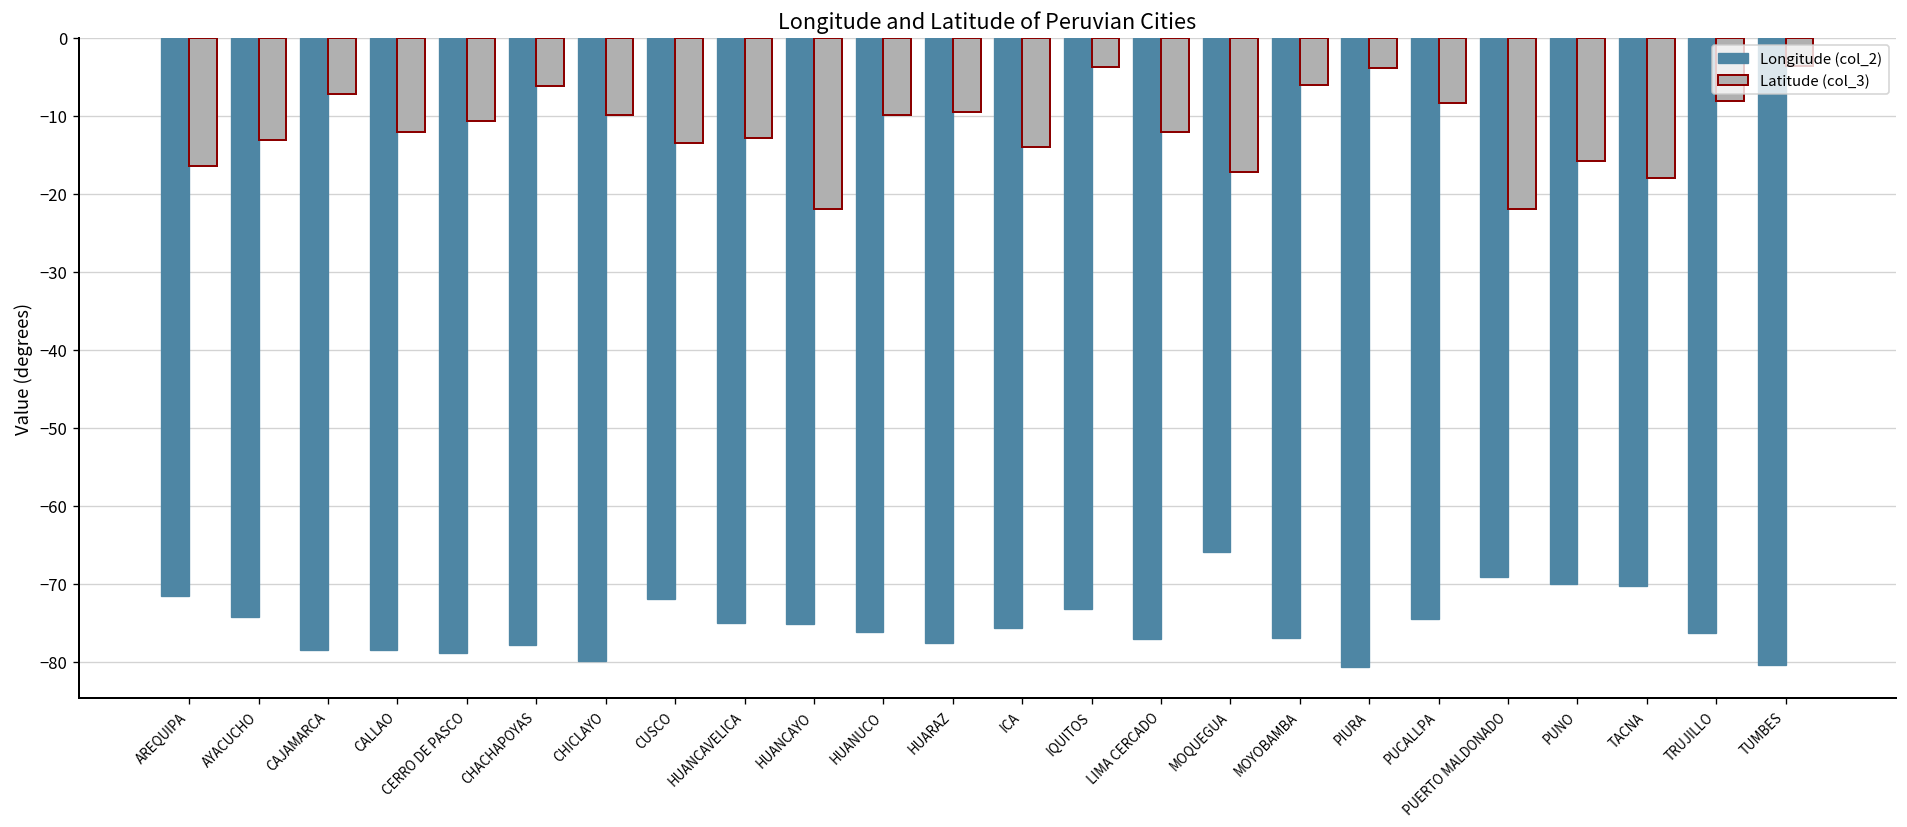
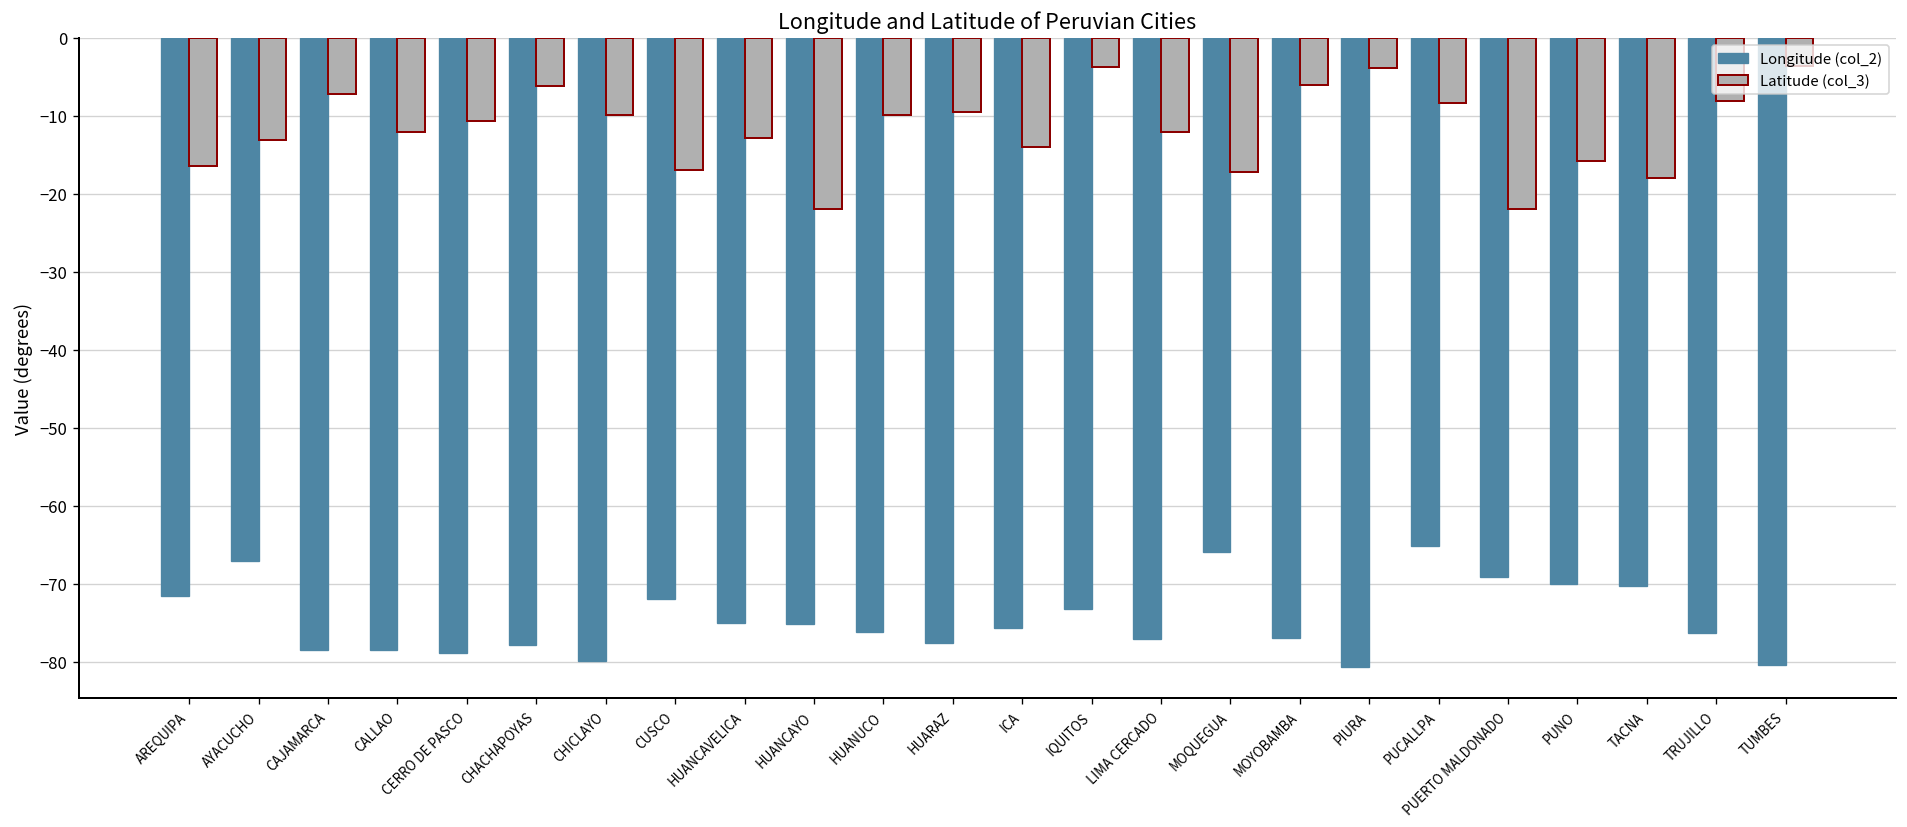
Longitude (col_2), AYACUCHO: -74 -> -67
Latitude (col_3), CUSCO: -14 -> -17
Longitude (col_2), PUCALLPA: -75 -> -65
